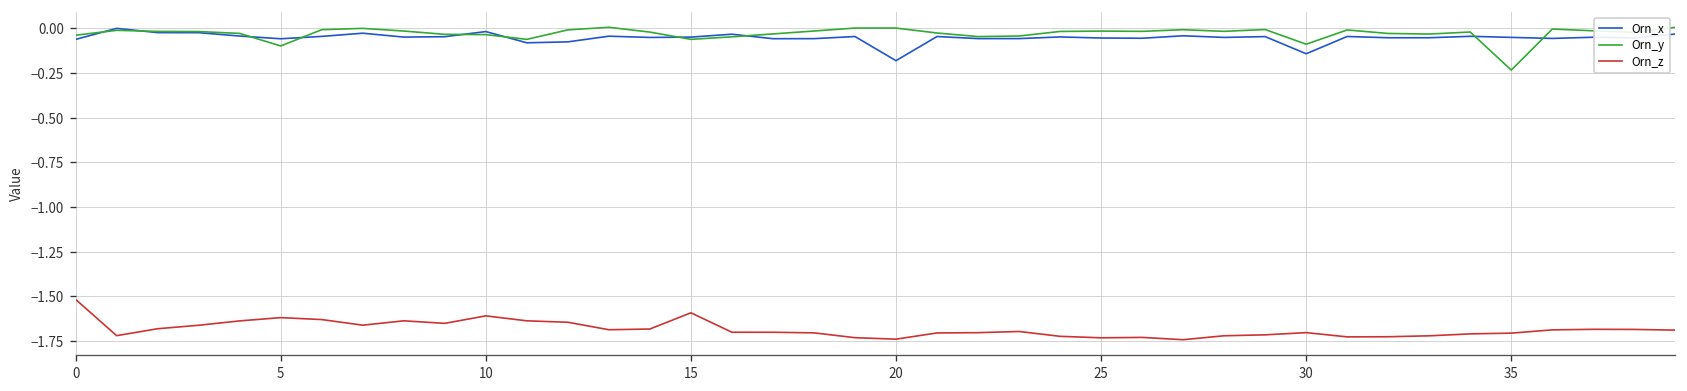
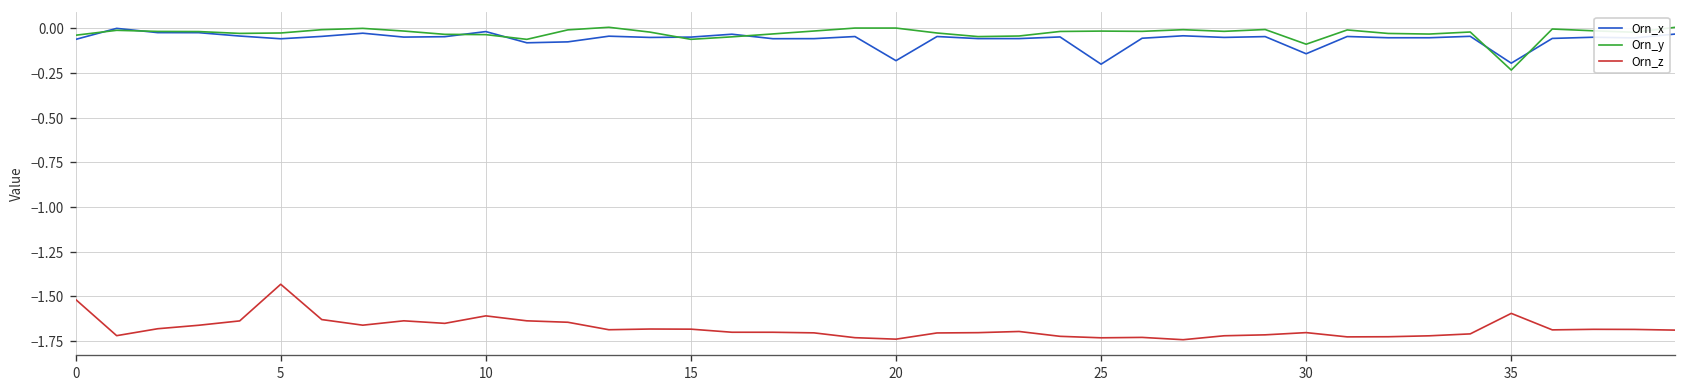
Orn_y, 5: -0.10 -> -0.03
Orn_z, 5: -1.62 -> -1.43
Orn_z, 15: -1.59 -> -1.68
Orn_x, 25: -0.05 -> -0.20
Orn_x, 35: -0.05 -> -0.19
Orn_z, 35: -1.71 -> -1.59
